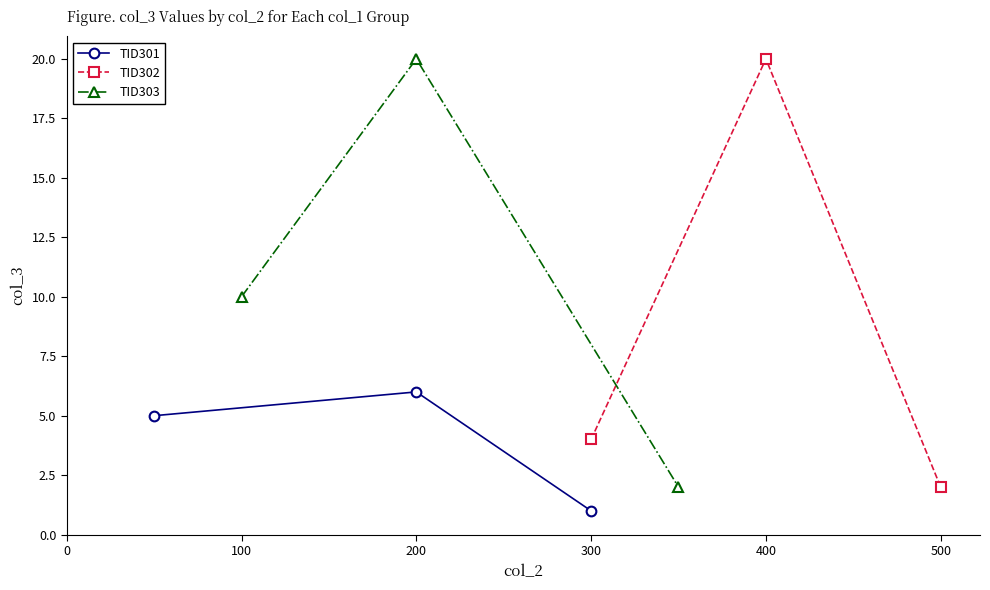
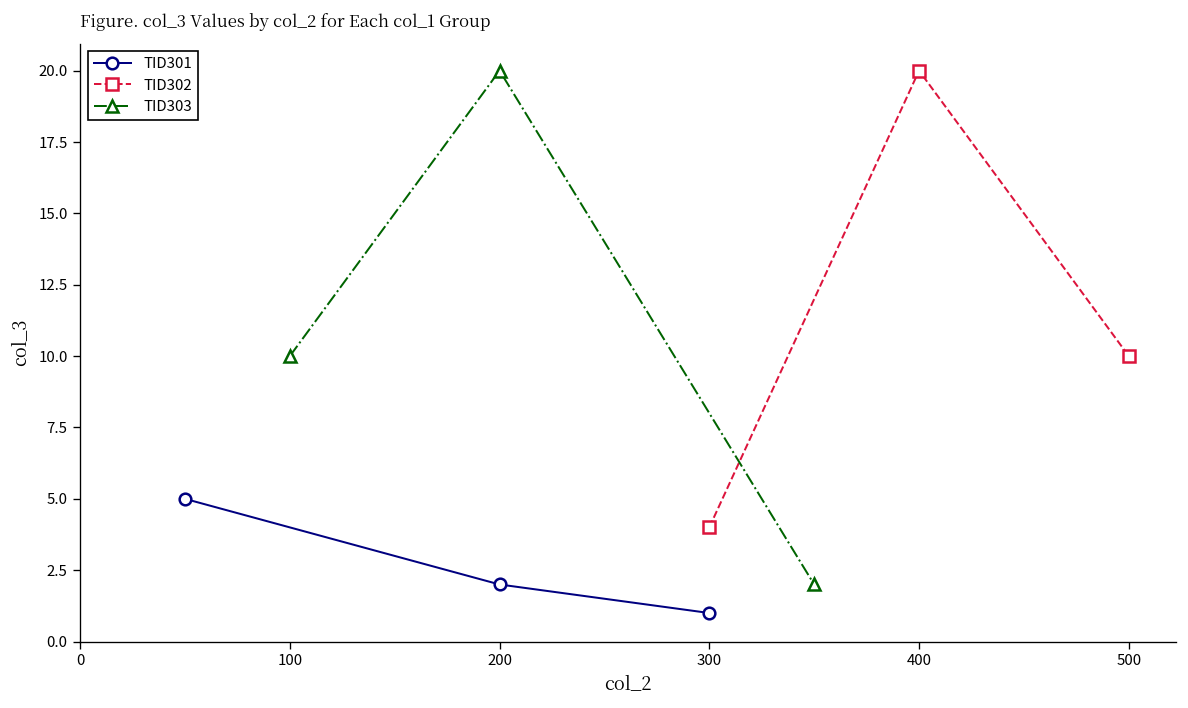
TID301, 200: 6 -> 2
TID302, 500: 2 -> 10
